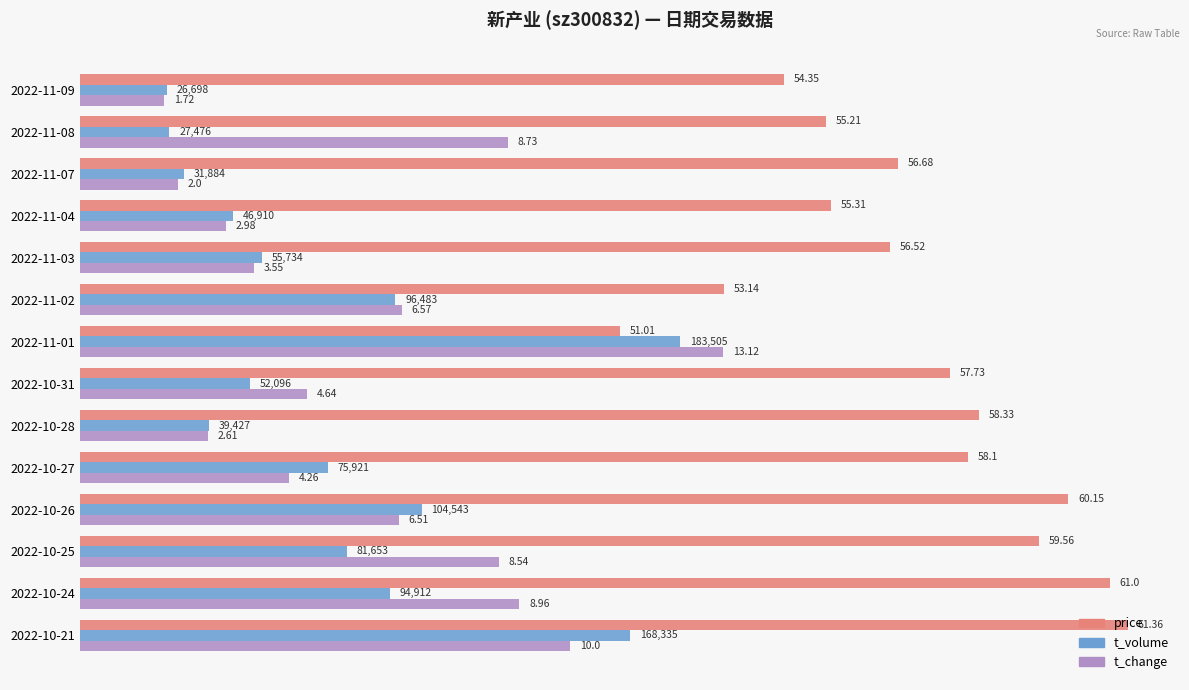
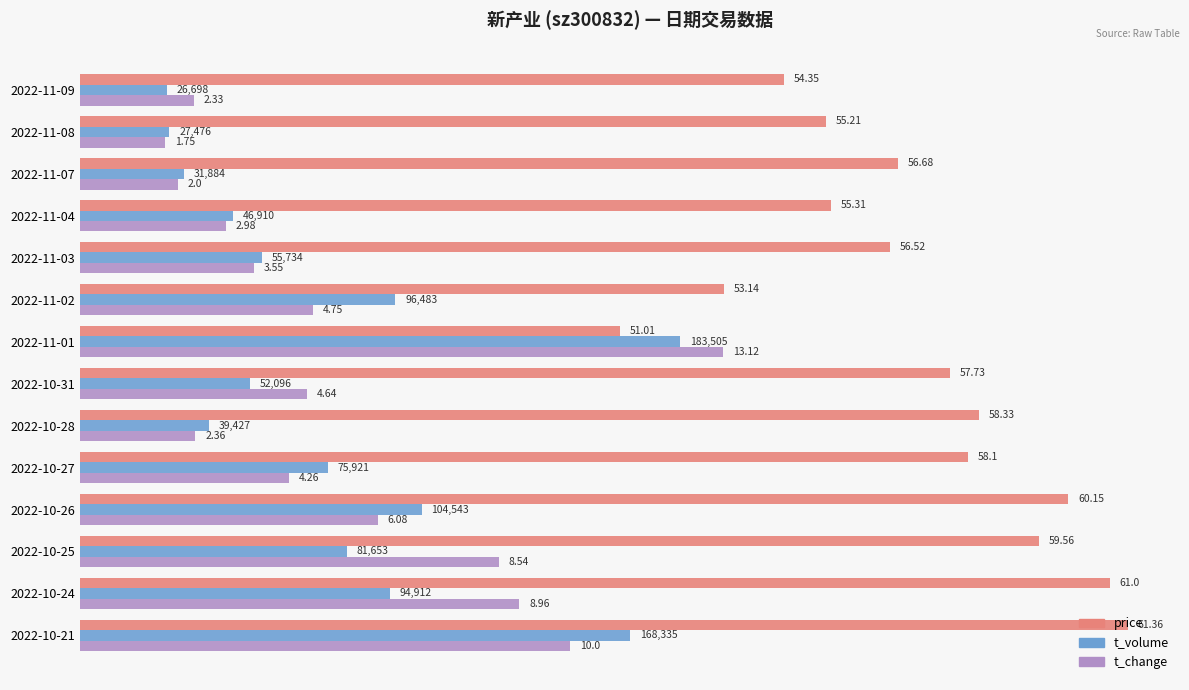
t_change, 2022-11-09: 1.72 -> 2.33
t_change, 2022-11-08: 8.73 -> 1.75
t_change, 2022-11-02: 6.57 -> 4.75
t_change, 2022-10-28: 2.61 -> 2.36
t_change, 2022-10-26: 6.51 -> 6.08
